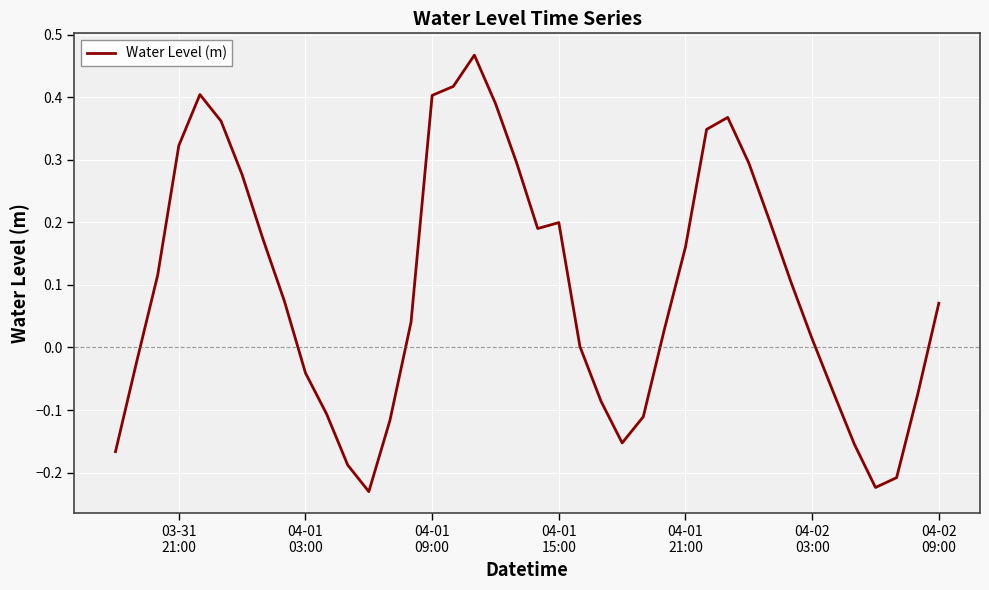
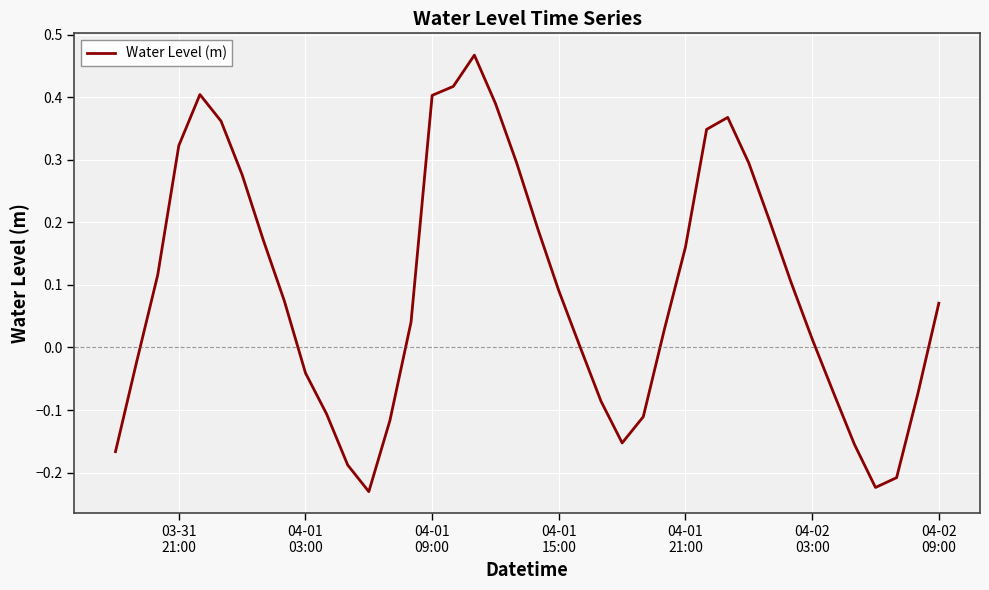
04-01 15:00: 0.20 -> 0.09
